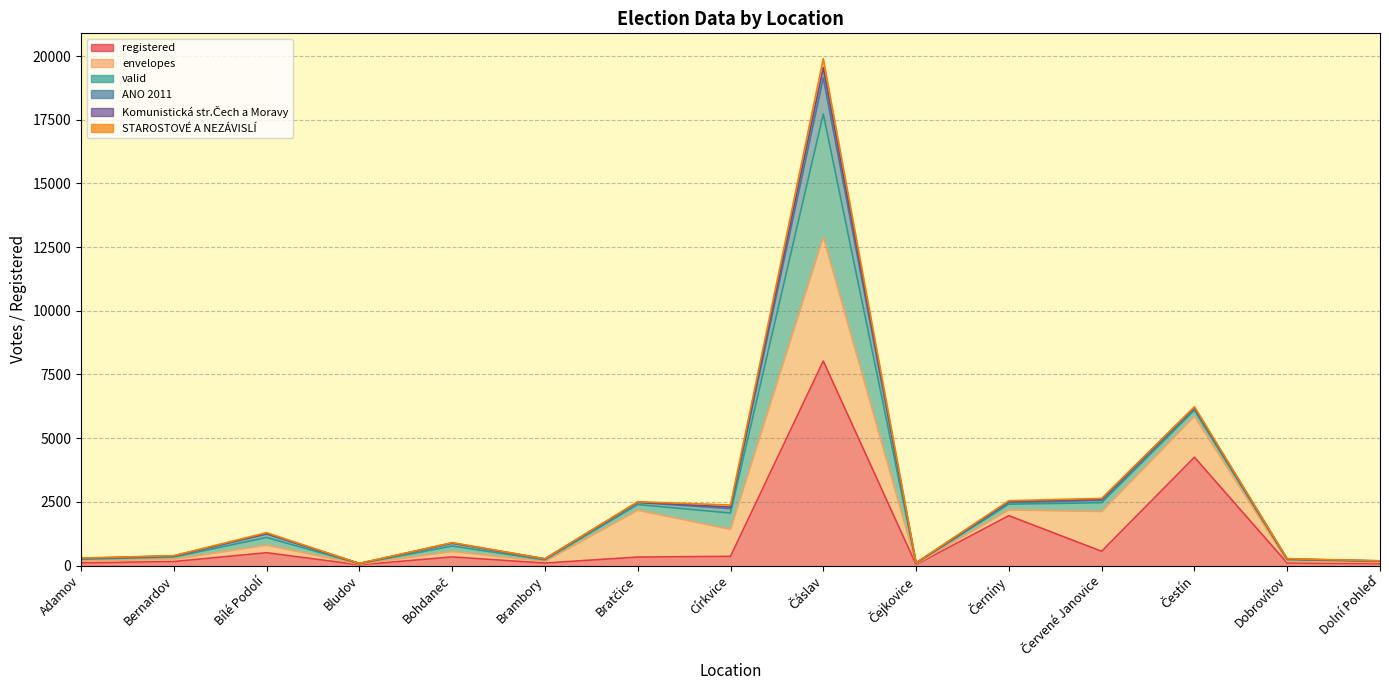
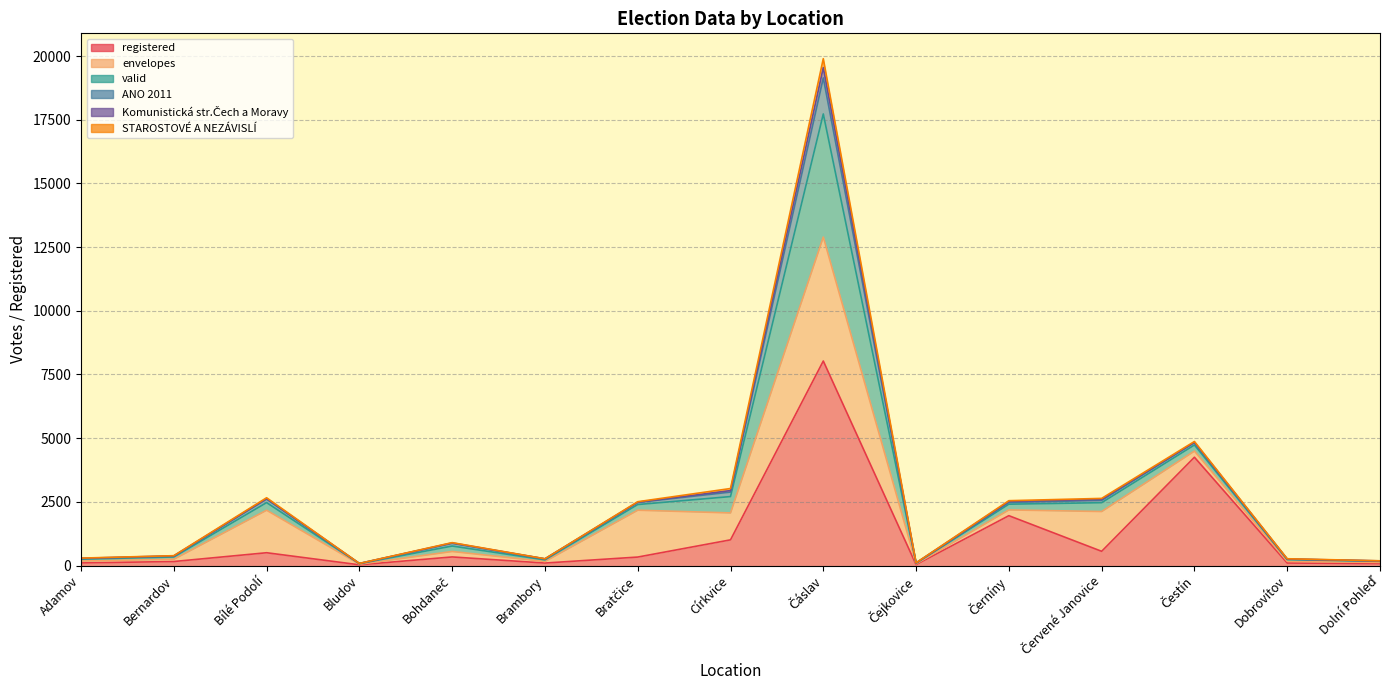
envelopes, Bílé Podolí: 300 -> 1700
registered, Církvice: 400 -> 1000
envelopes, Čestín: 1600 -> 200
